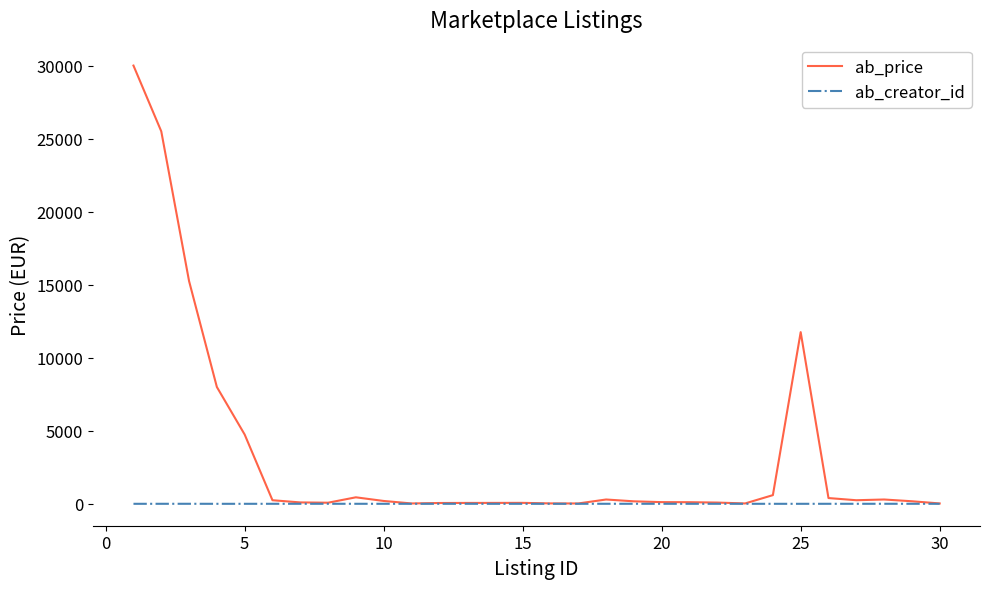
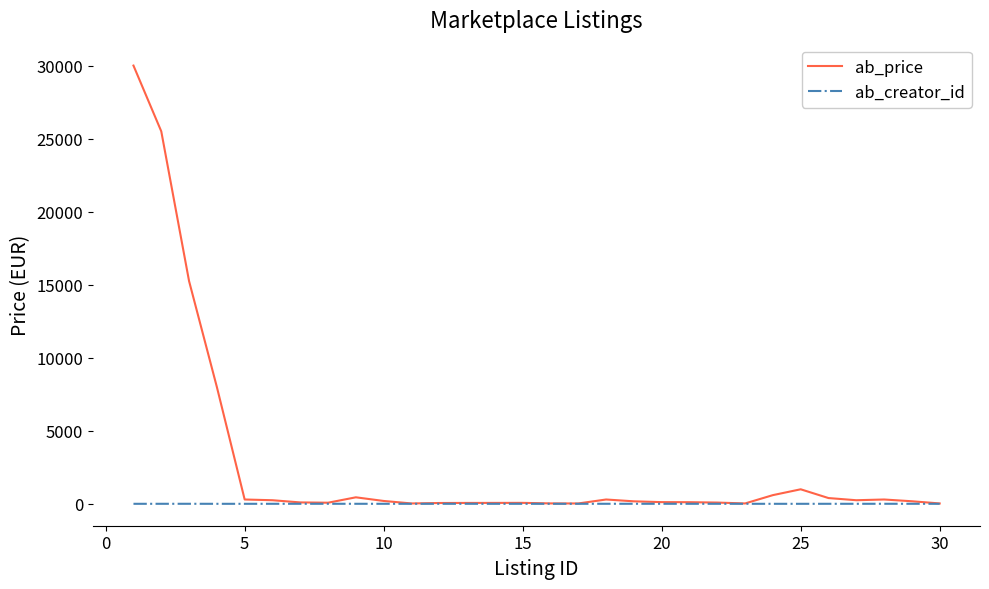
ab_price, 5: 4700 -> 300
ab_price, 25: 11800 -> 1000
